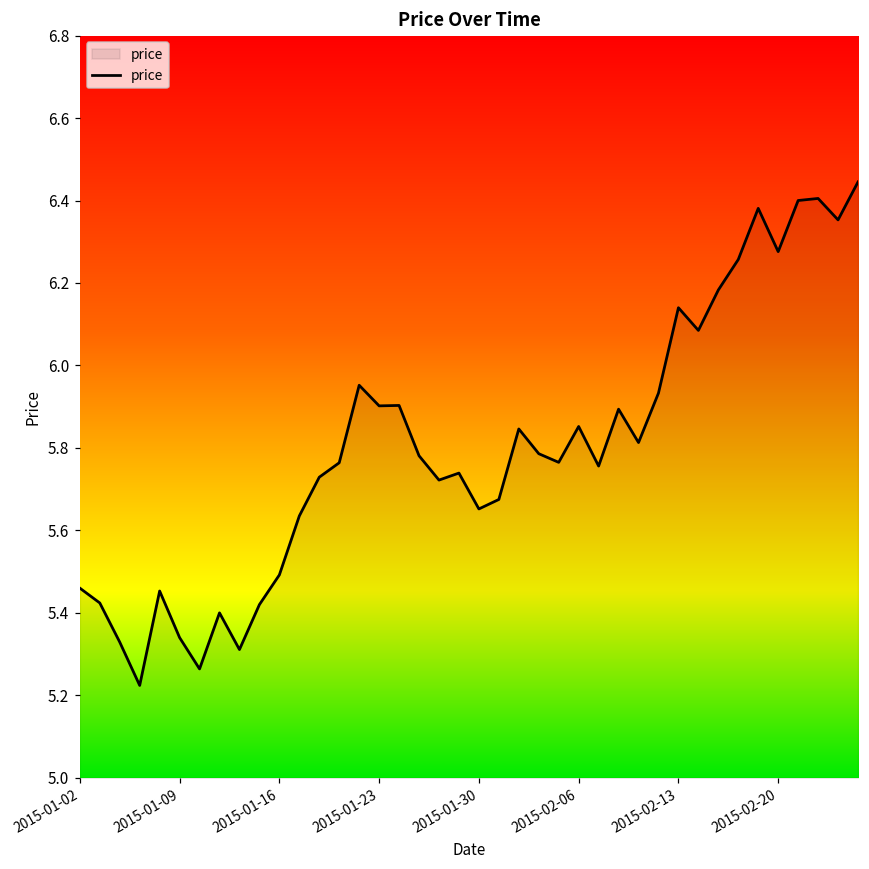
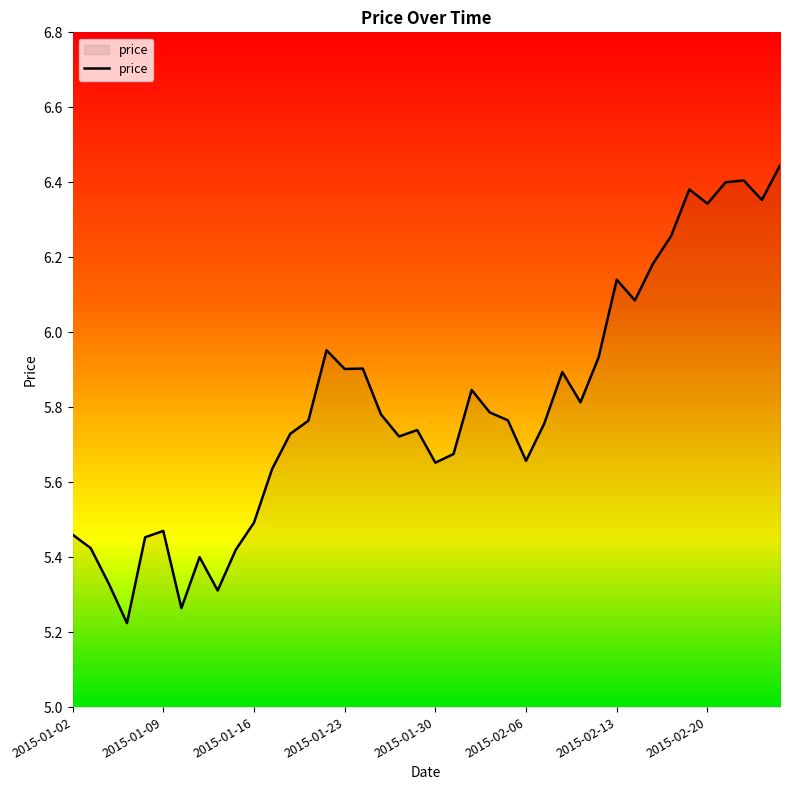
2015-01-09: 5.34 -> 5.47
2015-02-06: 5.85 -> 5.66
2015-02-20: 6.28 -> 6.34
